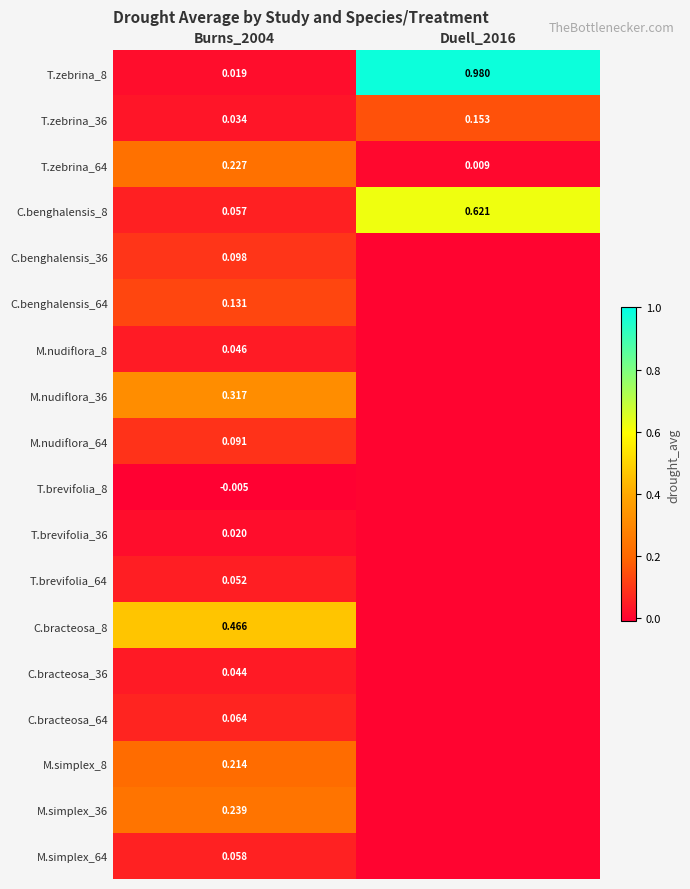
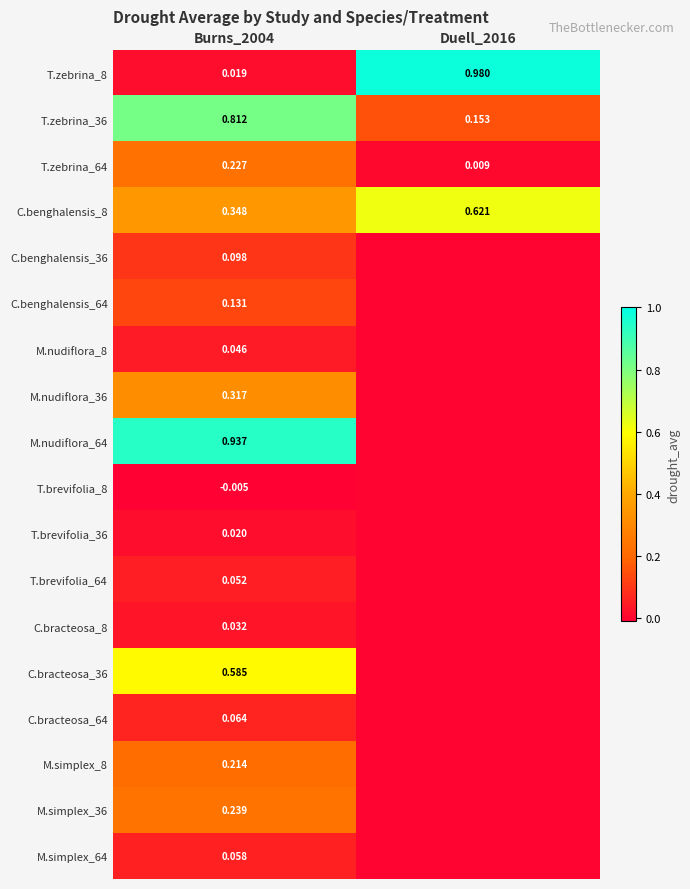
T.zebrina_36, Burns_2004: 0.034 -> 0.812
C.benghalensis_8, Burns_2004: 0.057 -> 0.348
M.nudiflora_64, Burns_2004: 0.091 -> 0.937
C.bracteosa_8, Burns_2004: 0.466 -> 0.032
C.bracteosa_36, Burns_2004: 0.044 -> 0.585
